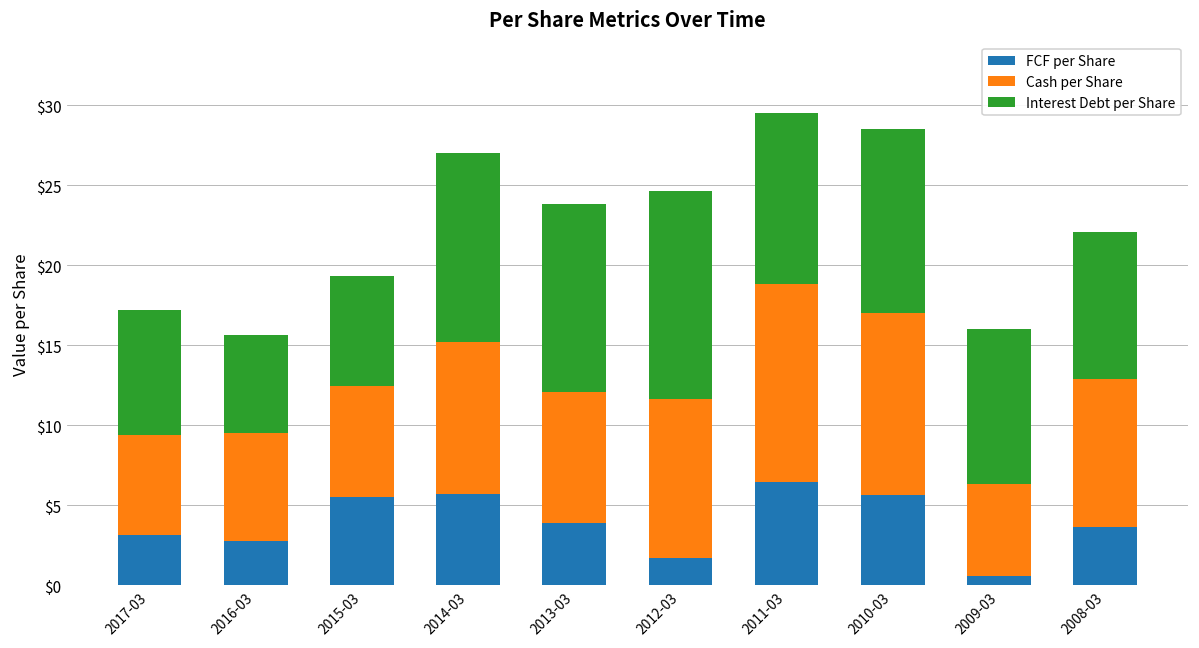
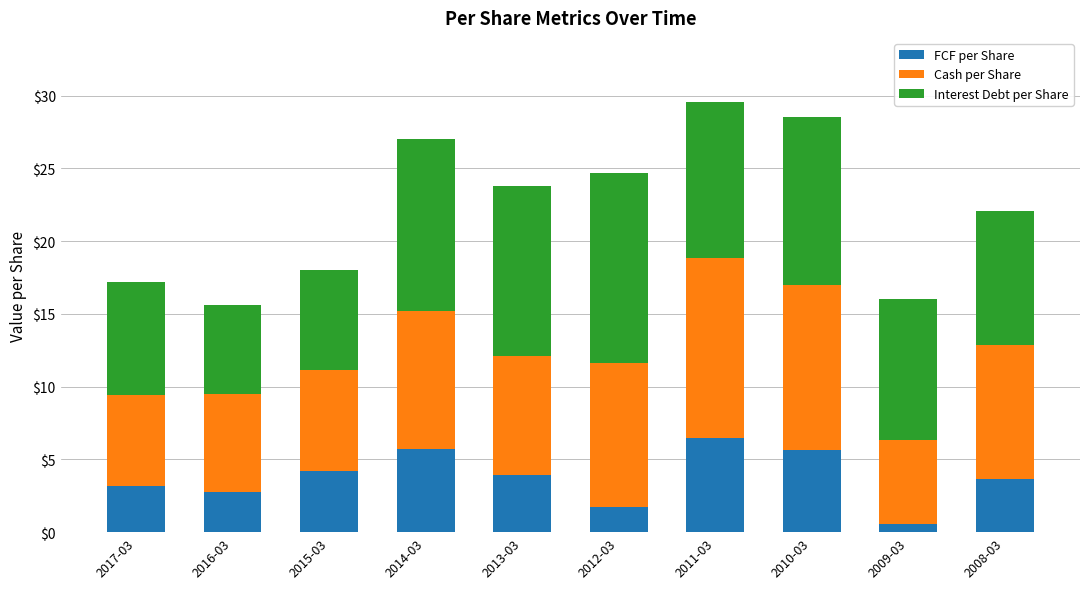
FCF per Share, 2015-03: $5.5 -> $4.2
